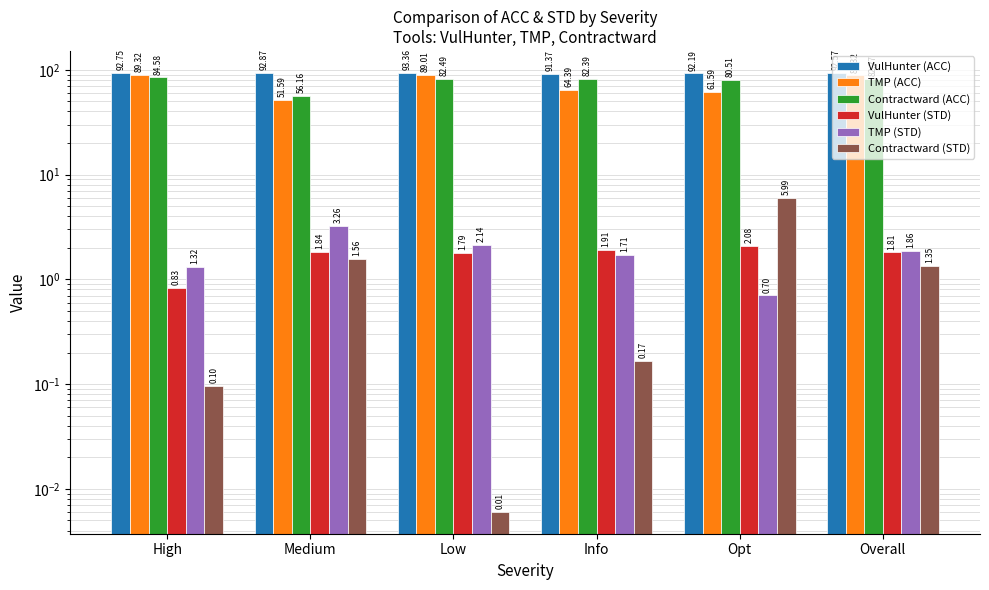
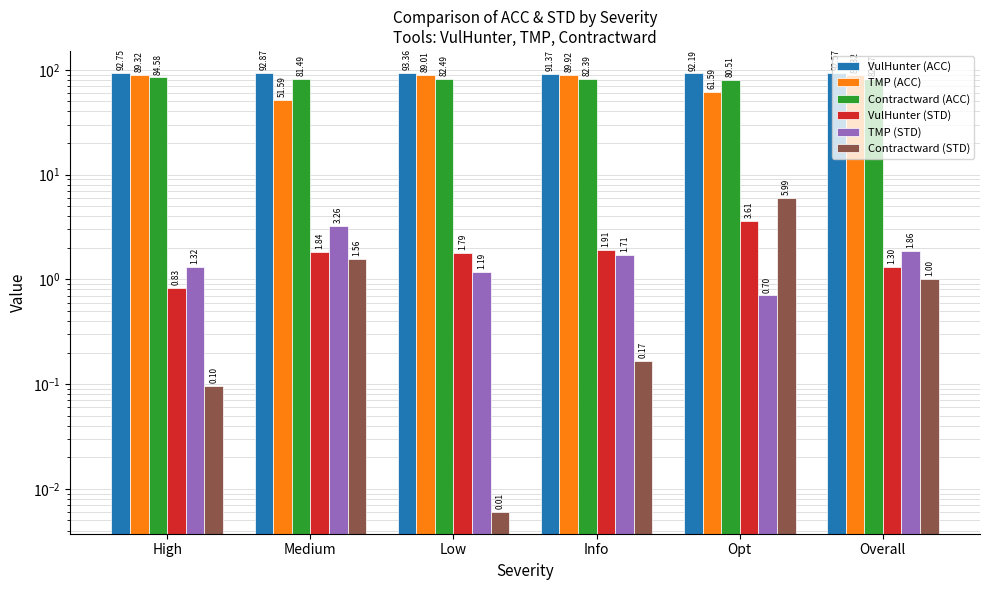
Contractward (ACC), Medium: 56.16 -> 81.49
TMP (STD), Low: 2.14 -> 1.19
TMP (ACC), Info: 64.39 -> 89.92
VulHunter (STD), Opt: 2.08 -> 3.61
VulHunter (STD), Overall: 1.81 -> 1.30
Contractward (STD), Overall: 1.35 -> 1.00
